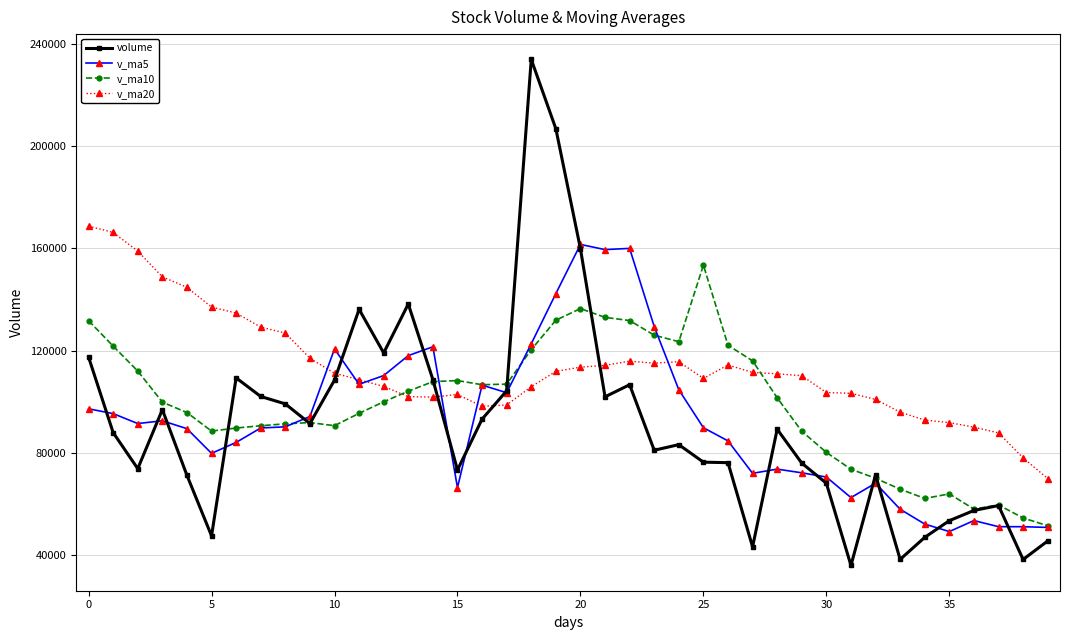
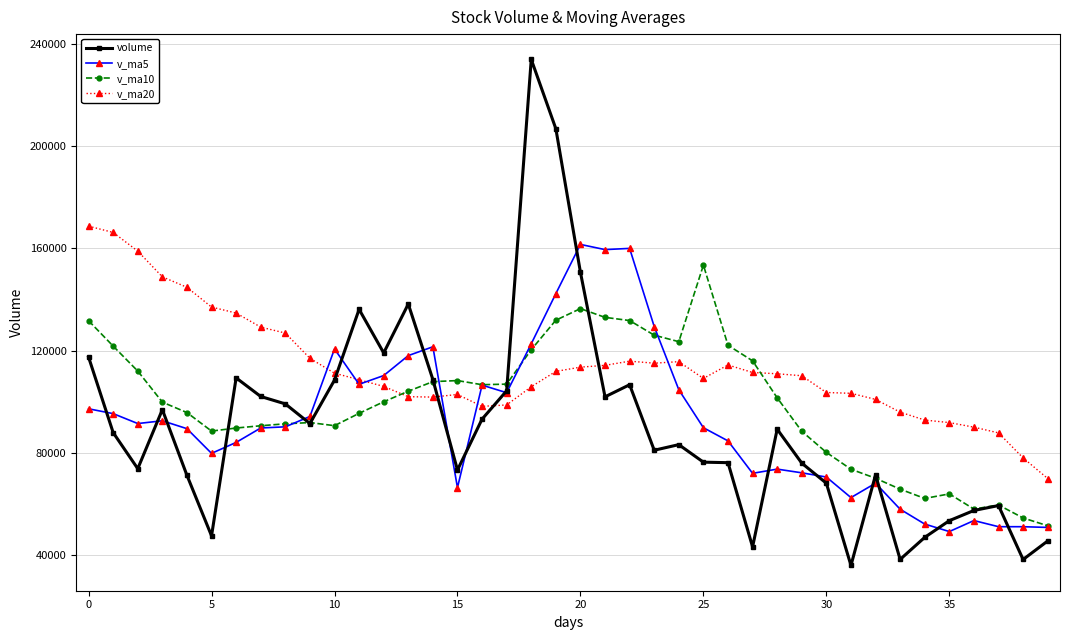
volume, 20: 160000 -> 151000
